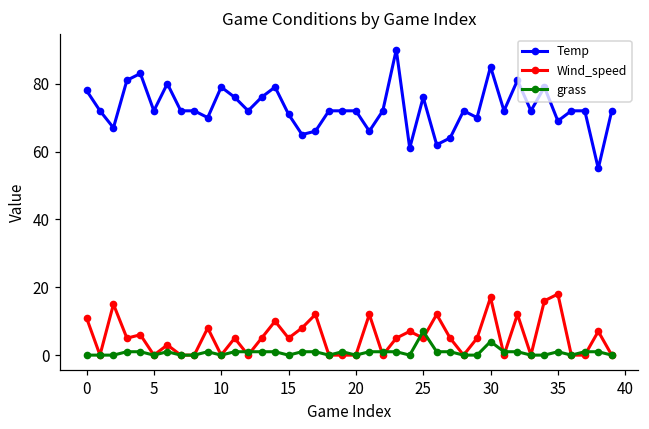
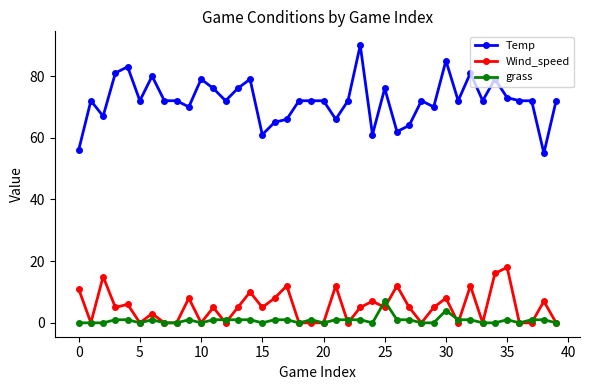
Temp, 0: 78 -> 56
Temp, 15: 71 -> 61
Wind_speed, 30: 17 -> 8
Temp, 35: 69 -> 73
